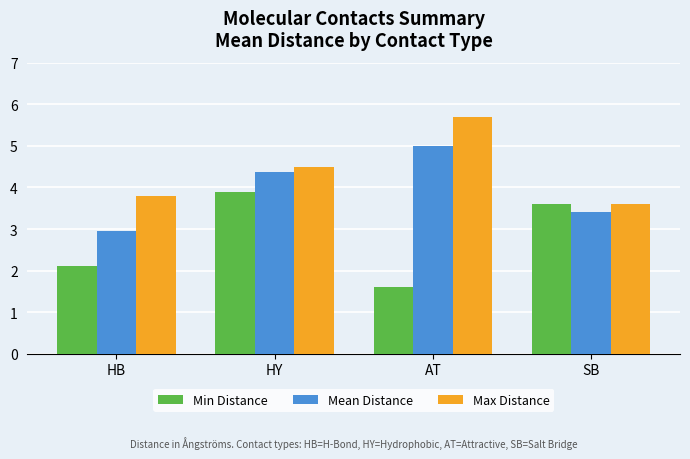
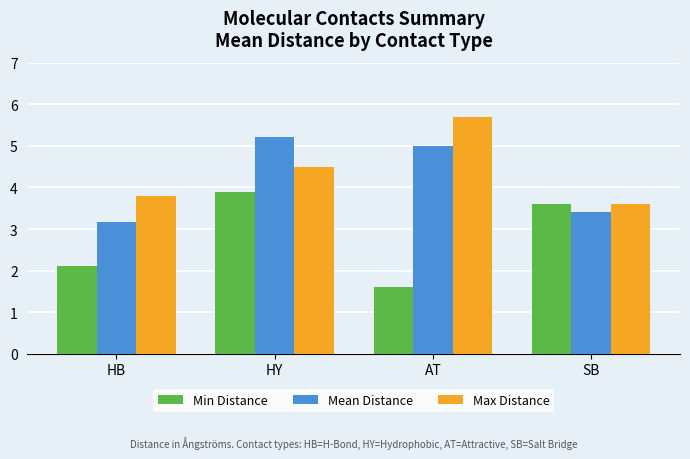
Mean Distance, HB: 3.0 -> 3.2
Mean Distance, HY: 4.4 -> 5.2
